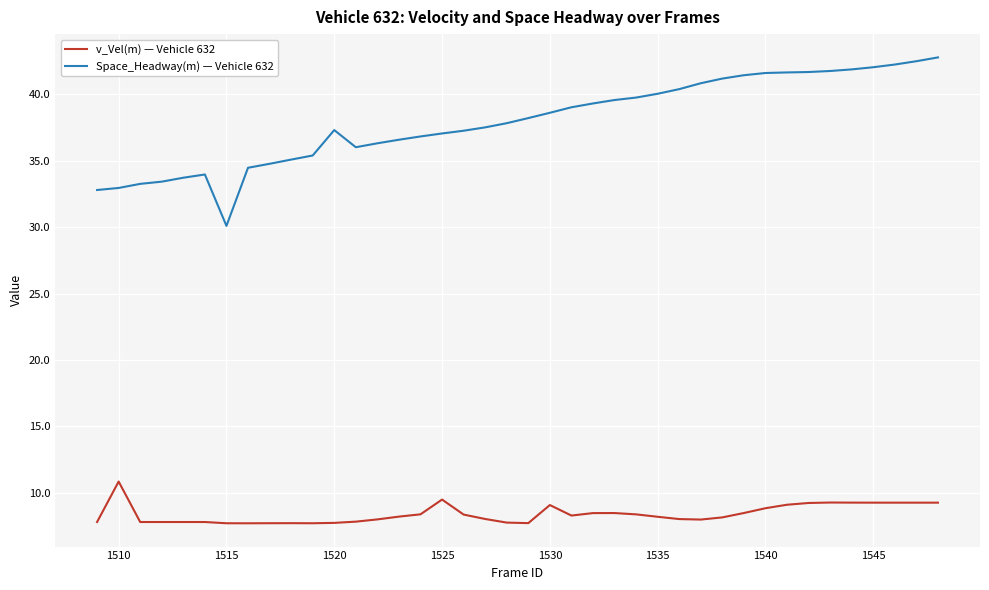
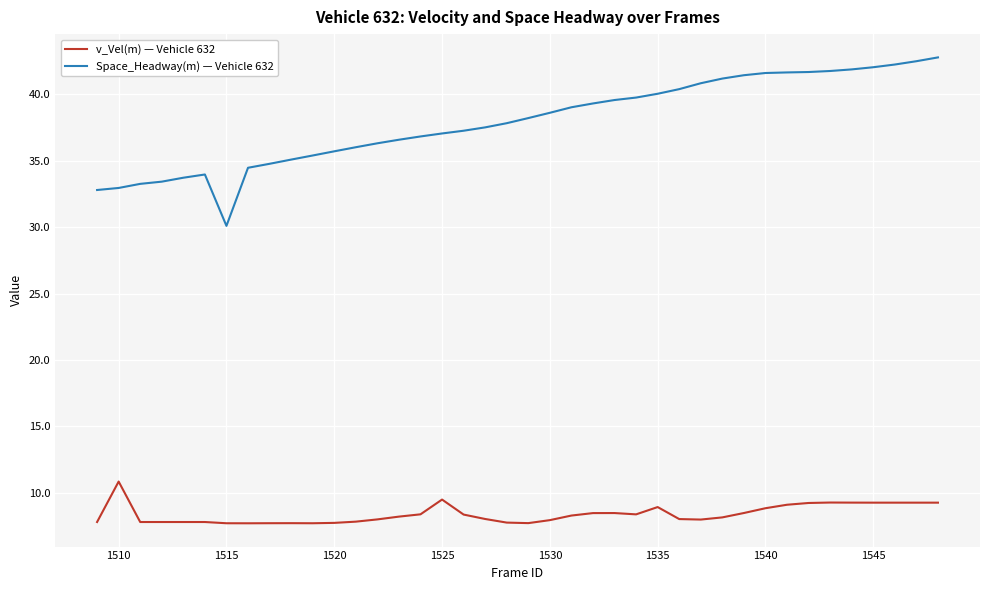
Space_Headway(m) — Vehicle 632, 1520: 37.3 -> 35.7
v_Vel(m) — Vehicle 632, 1530: 9.1 -> 7.9
v_Vel(m) — Vehicle 632, 1535: 8.2 -> 8.9
